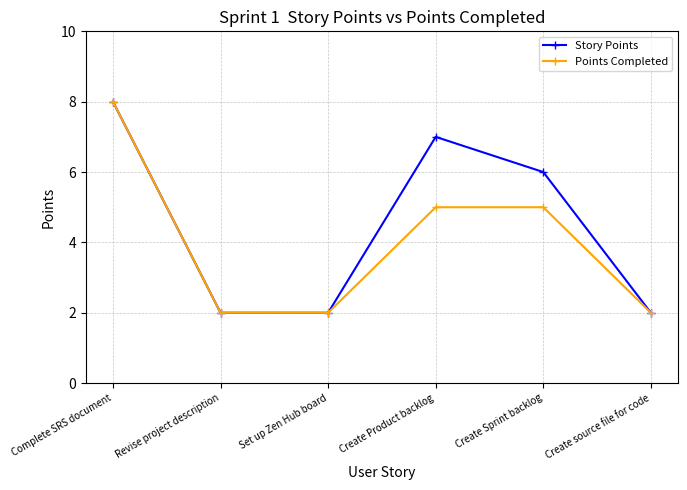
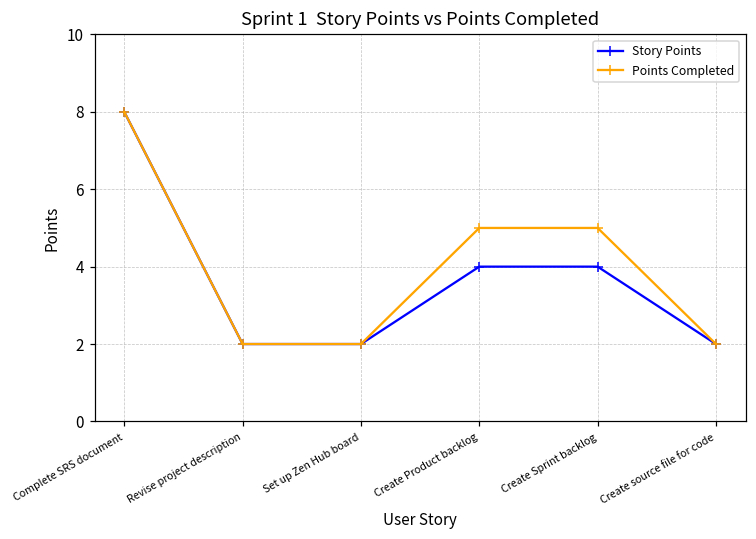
Story Points, Create Product backlog: 7 -> 4
Story Points, Create Sprint backlog: 6 -> 4
